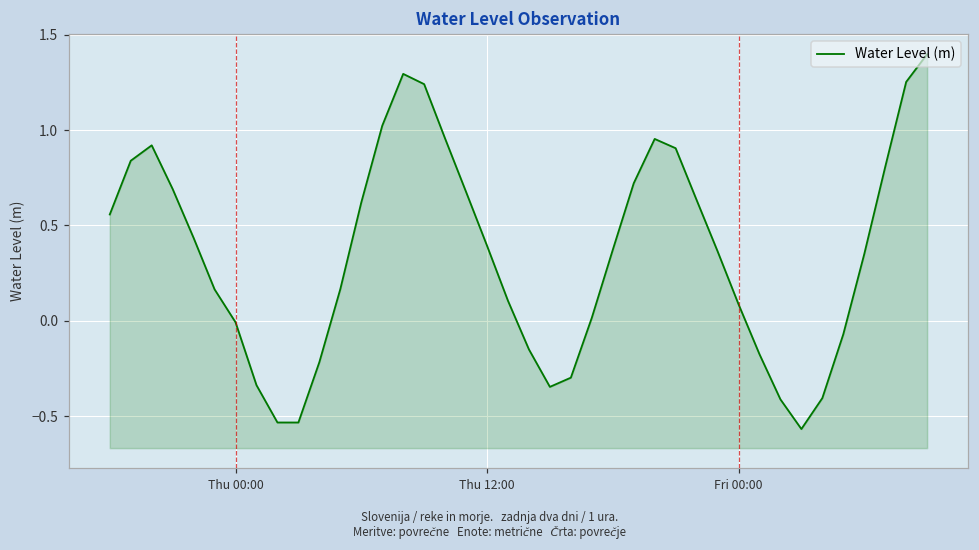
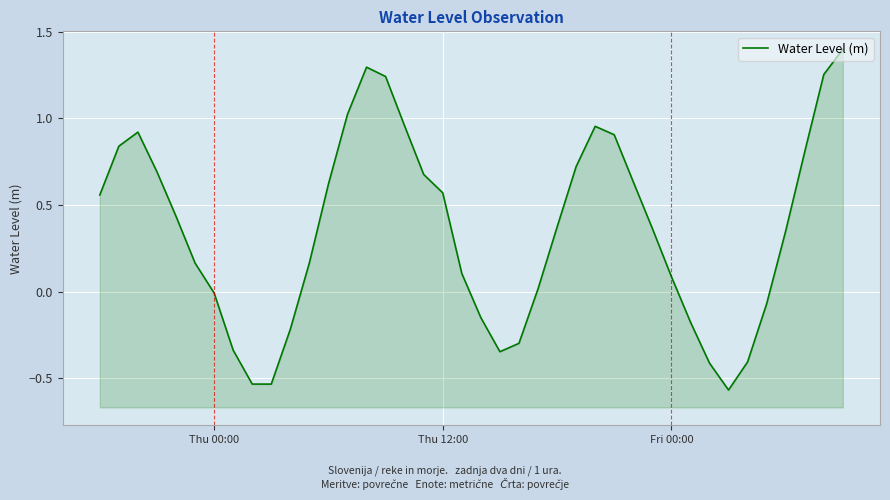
Thu 12:00: 0.39 -> 0.57
